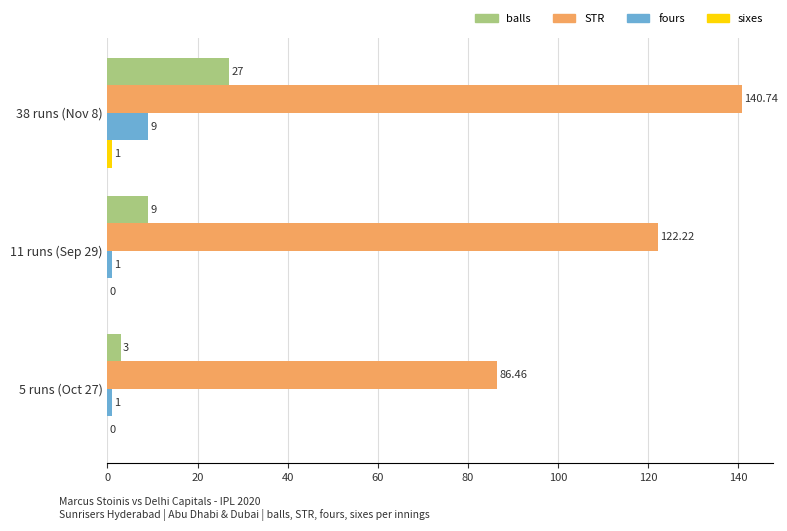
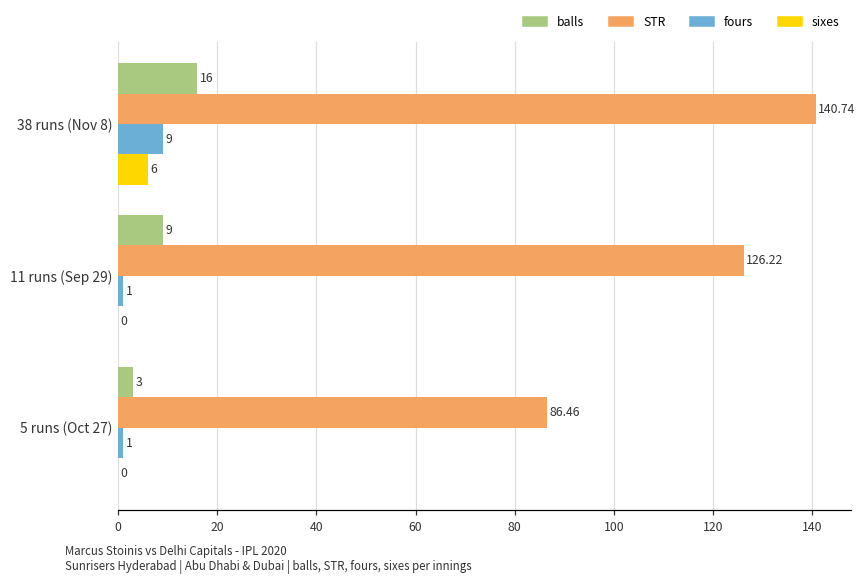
balls, 38 runs (Nov 8): 27 -> 16
sixes, 38 runs (Nov 8): 1 -> 6
STR, 11 runs (Sep 29): 122.22 -> 126.22
